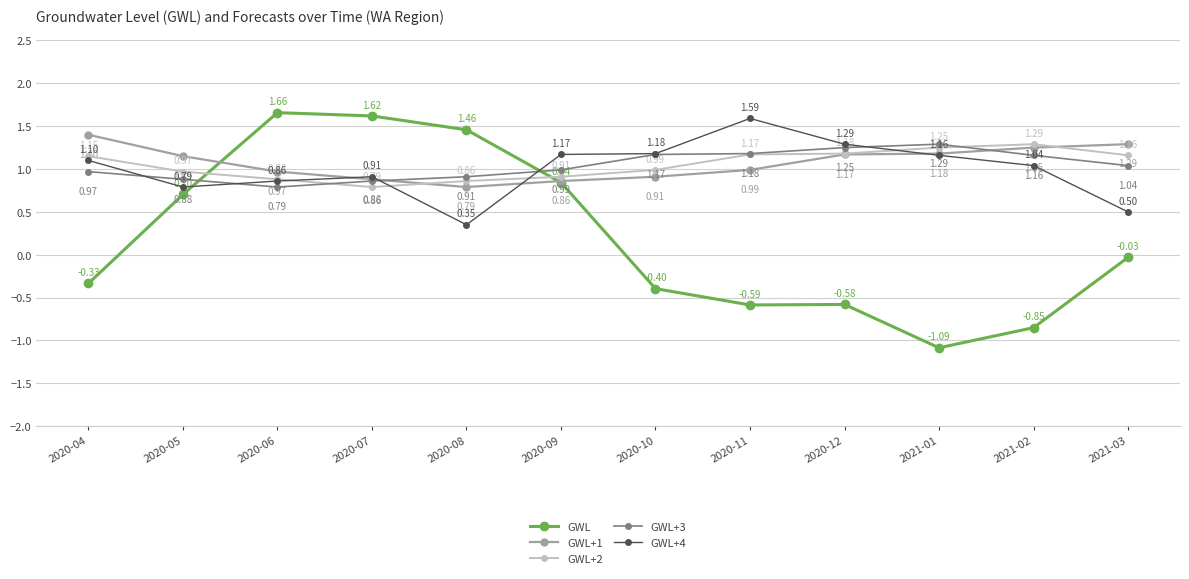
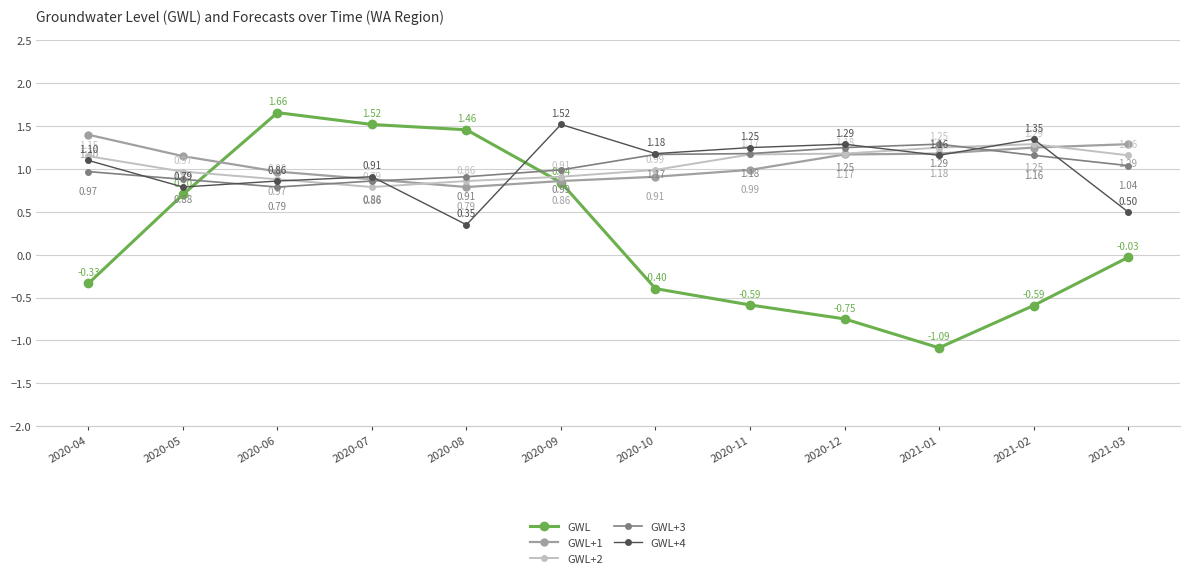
GWL, 2020-07: 1.62 -> 1.52
GWL+4, 2020-09: 1.17 -> 1.52
GWL+4, 2020-11: 1.59 -> 1.25
GWL, 2020-12: -0.58 -> -0.75
GWL, 2021-02: -0.85 -> -0.59
GWL+4, 2021-02: 1.04 -> 1.35
